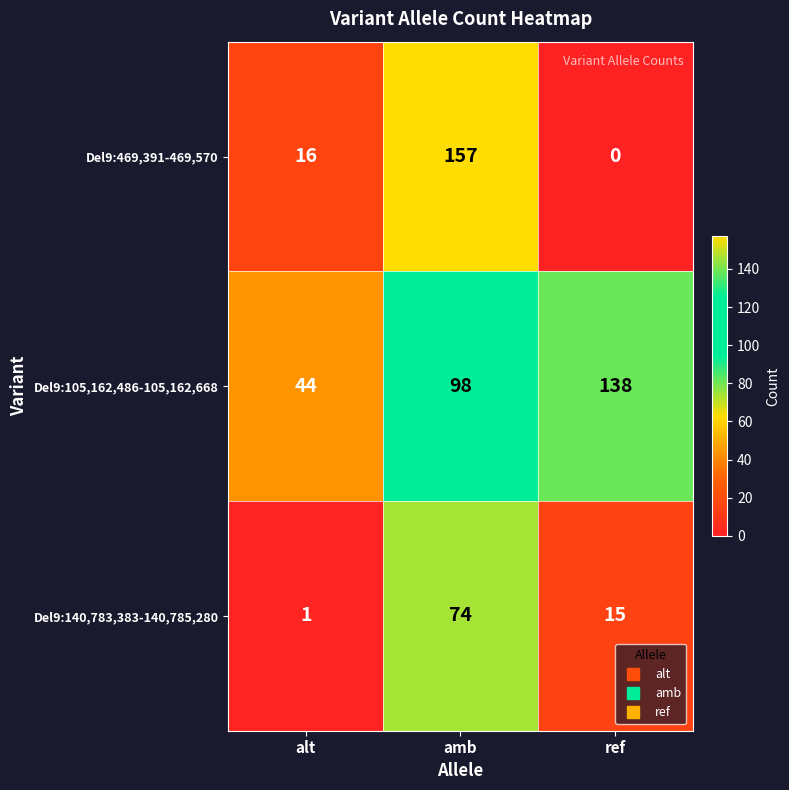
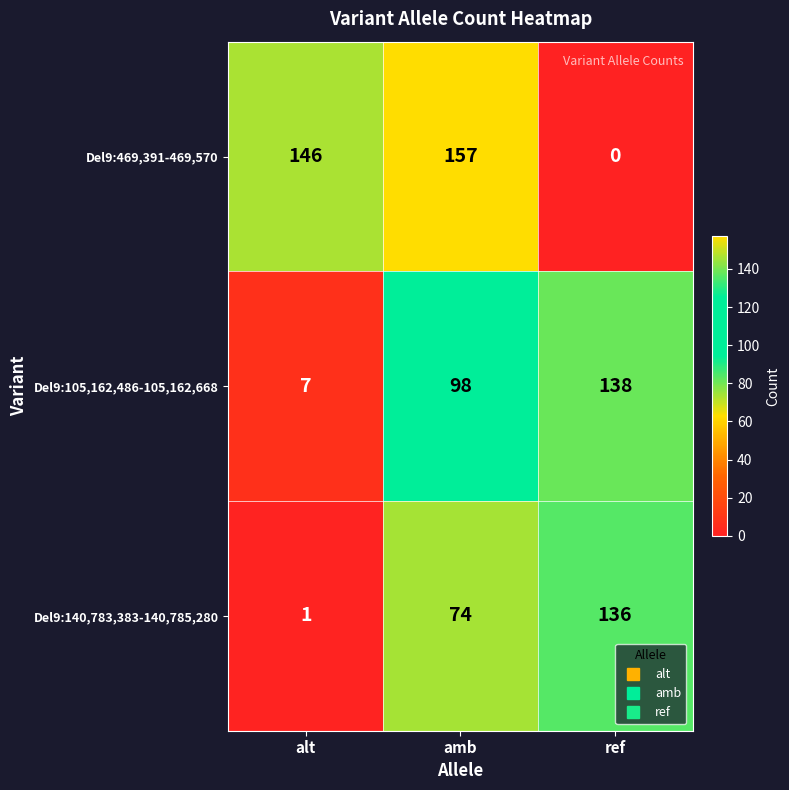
Del9:469,391-469,570, alt: 16 -> 146
Del9:105,162,486-105,162,668, alt: 44 -> 7
Del9:140,783,383-140,785,280, ref: 15 -> 136
